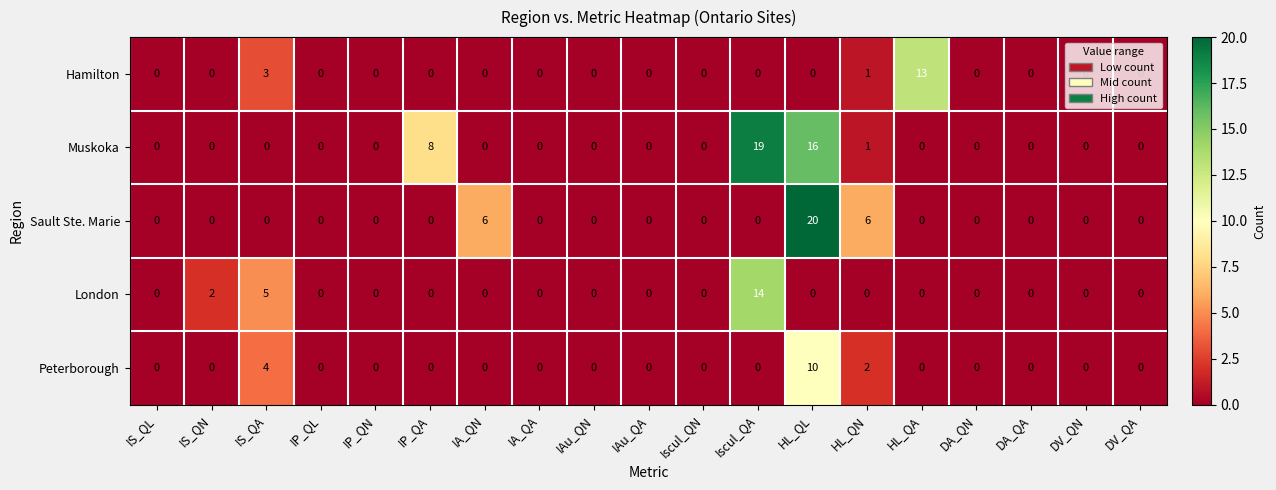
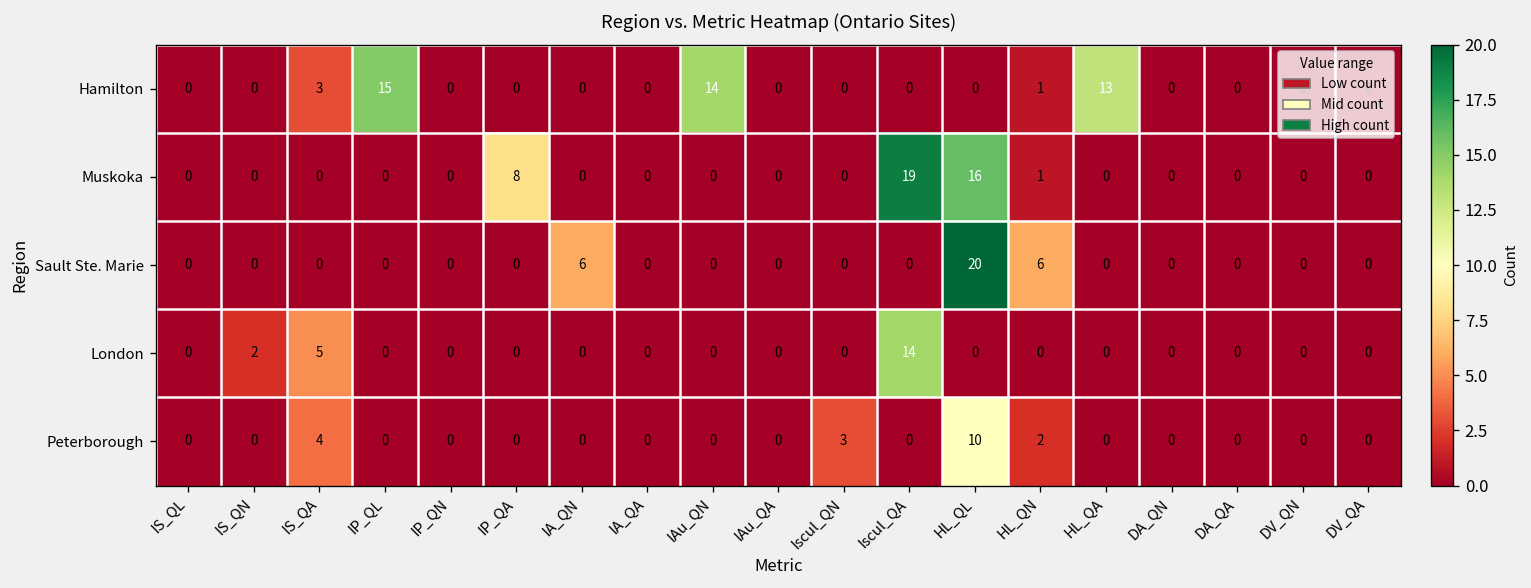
Hamilton, IP_QL: 0 -> 15
Hamilton, IAu_QN: 0 -> 14
Peterborough, Iscul_QN: 0 -> 3
